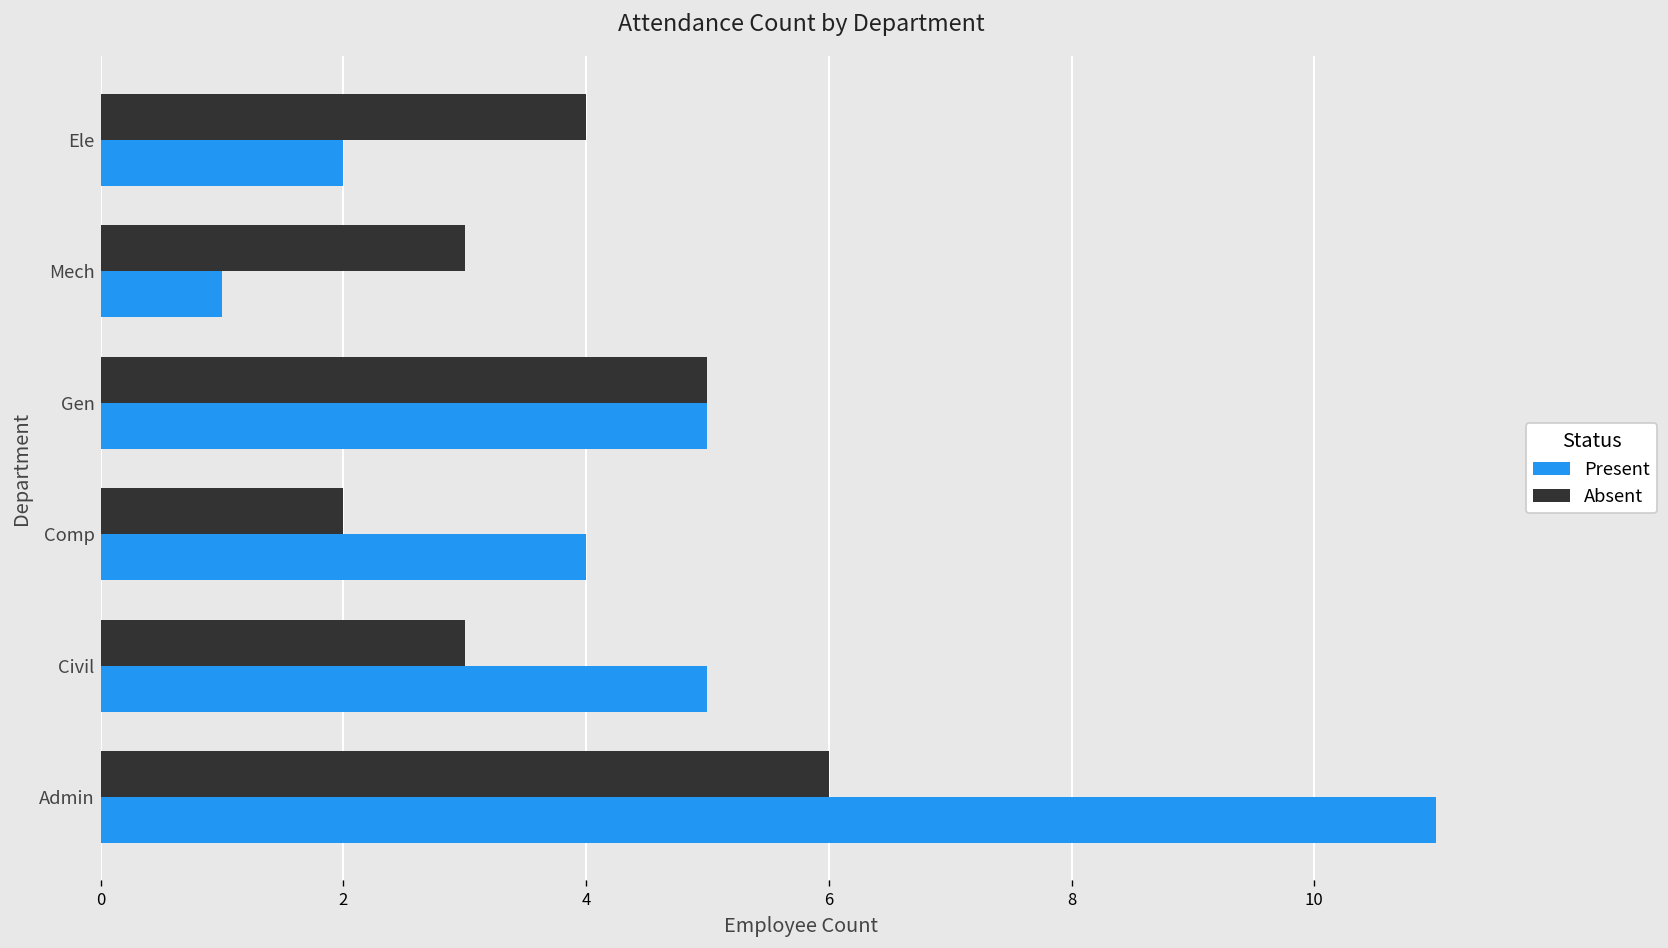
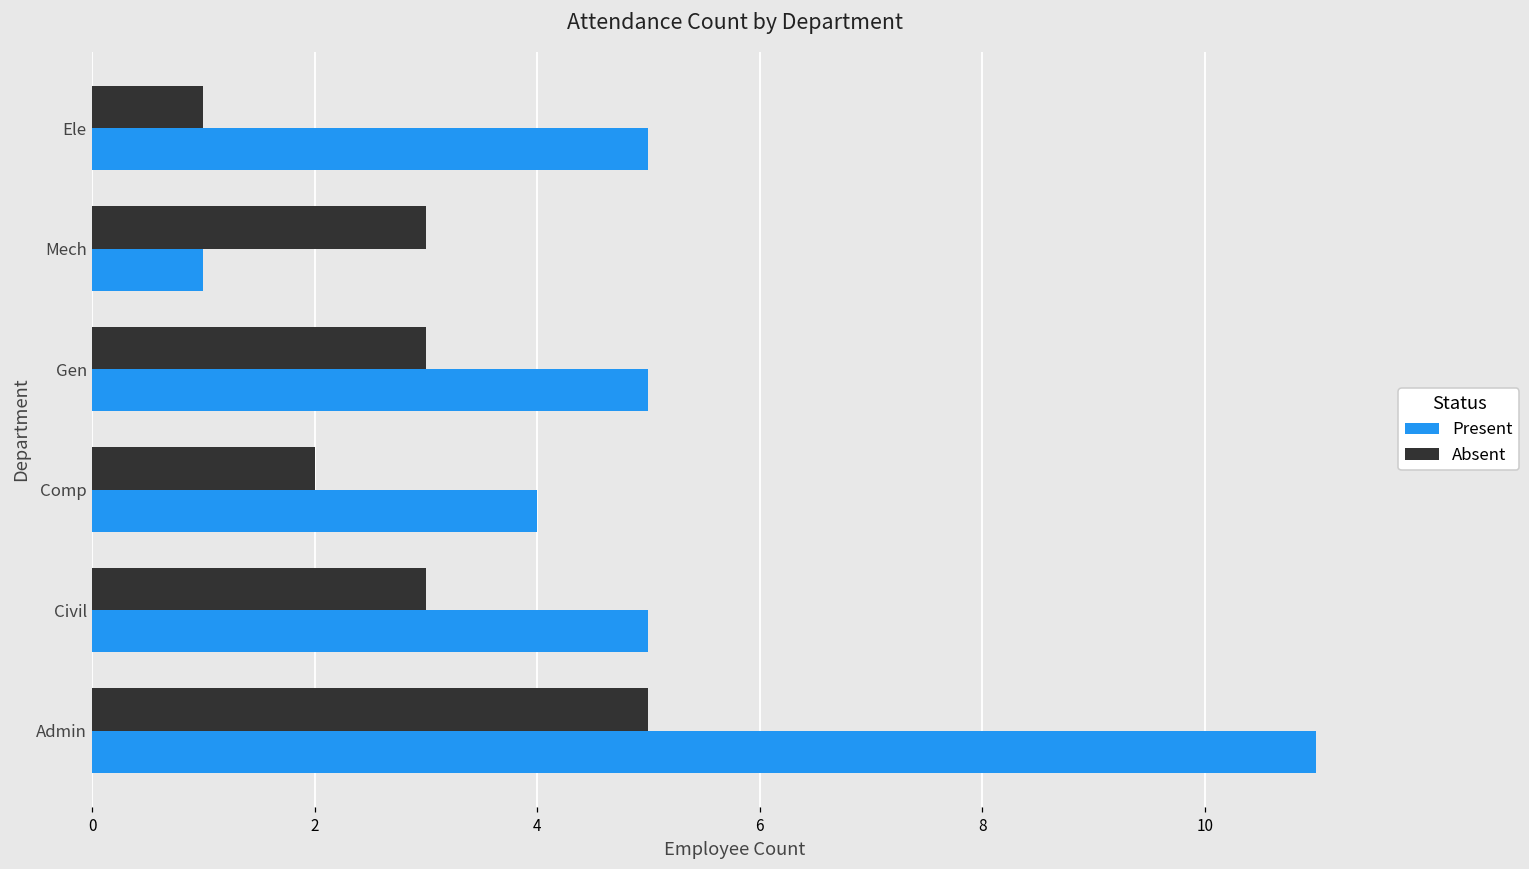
Absent, Ele: 4 -> 1
Present, Ele: 2 -> 5
Absent, Gen: 5 -> 3
Absent, Admin: 6 -> 5
